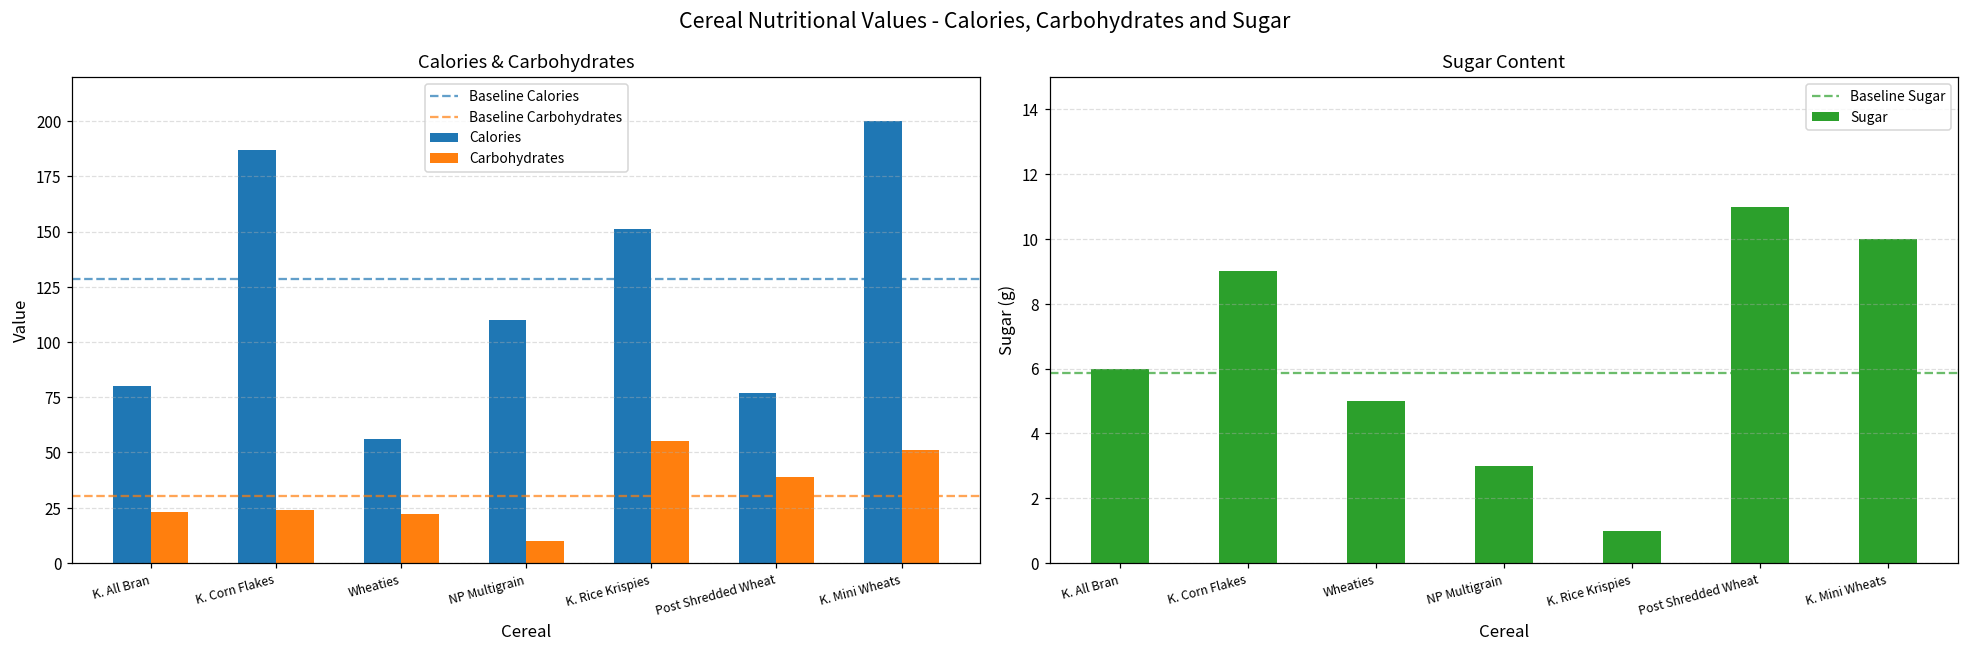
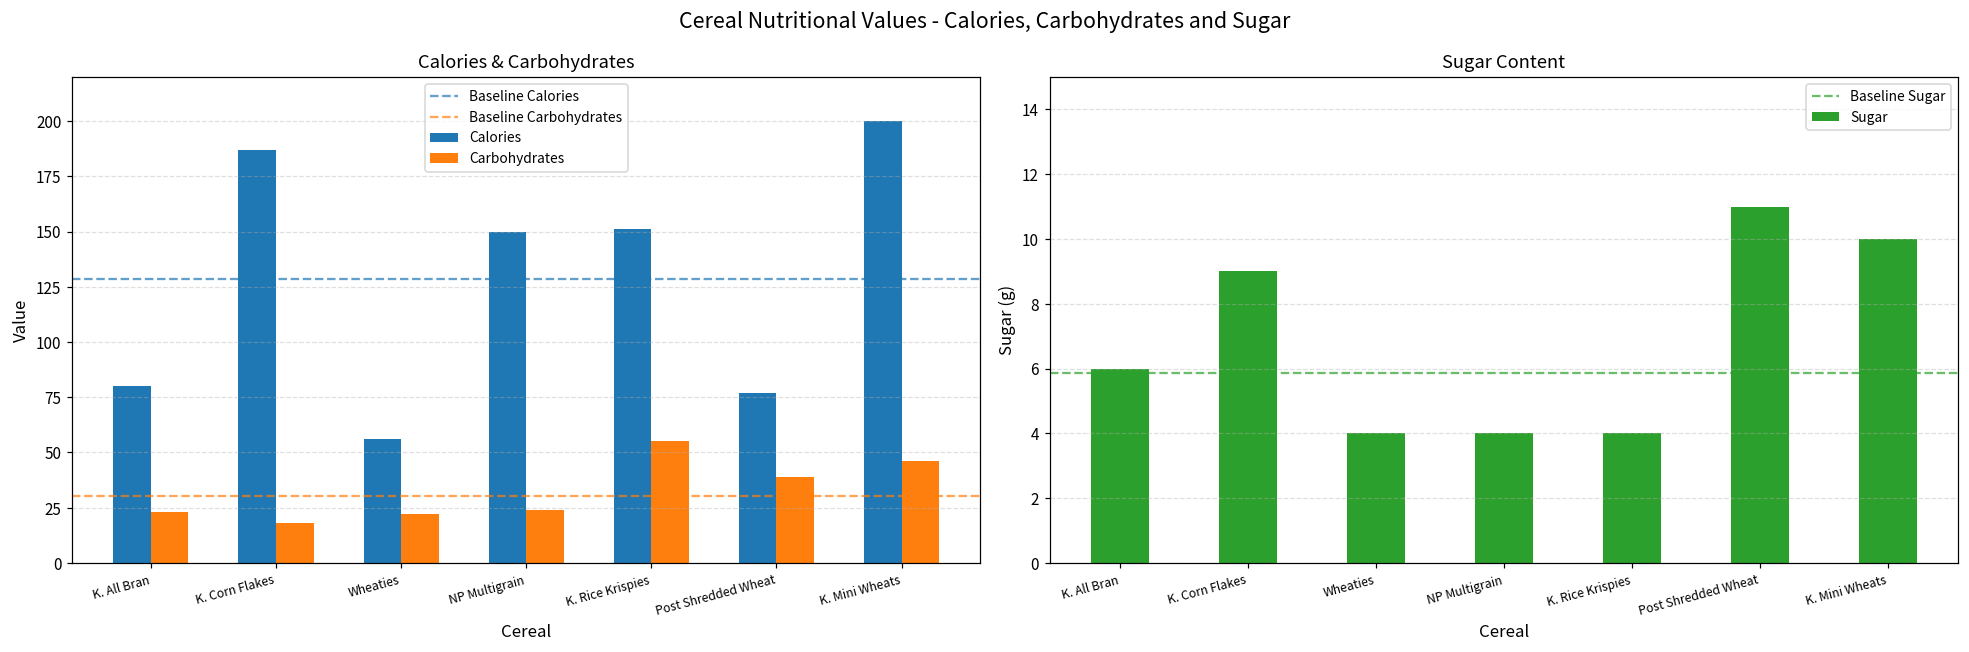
Calories & Carbohydrates, Carbohydrates, K. Corn Flakes: 24 -> 18
Calories & Carbohydrates, Calories, NP Multigrain: 110 -> 150
Calories & Carbohydrates, Carbohydrates, NP Multigrain: 10 -> 24
Calories & Carbohydrates, Carbohydrates, K. Mini Wheats: 51 -> 46
Sugar Content, Wheaties: 5 -> 4
Sugar Content, NP Multigrain: 3 -> 4
Sugar Content, K. Rice Krispies: 1 -> 4
